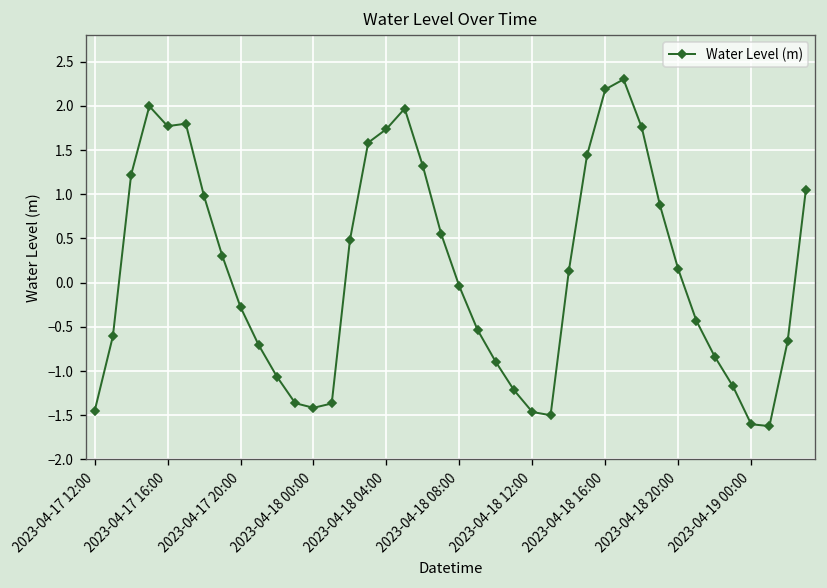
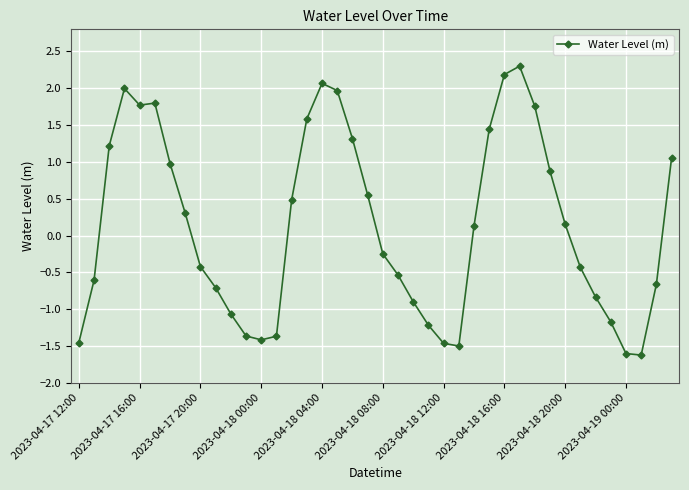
2023-04-17 20:00: -0.3 -> -0.4
2023-04-18 04:00: 1.7 -> 2.1
2023-04-18 08:00: 0.0 -> -0.2
